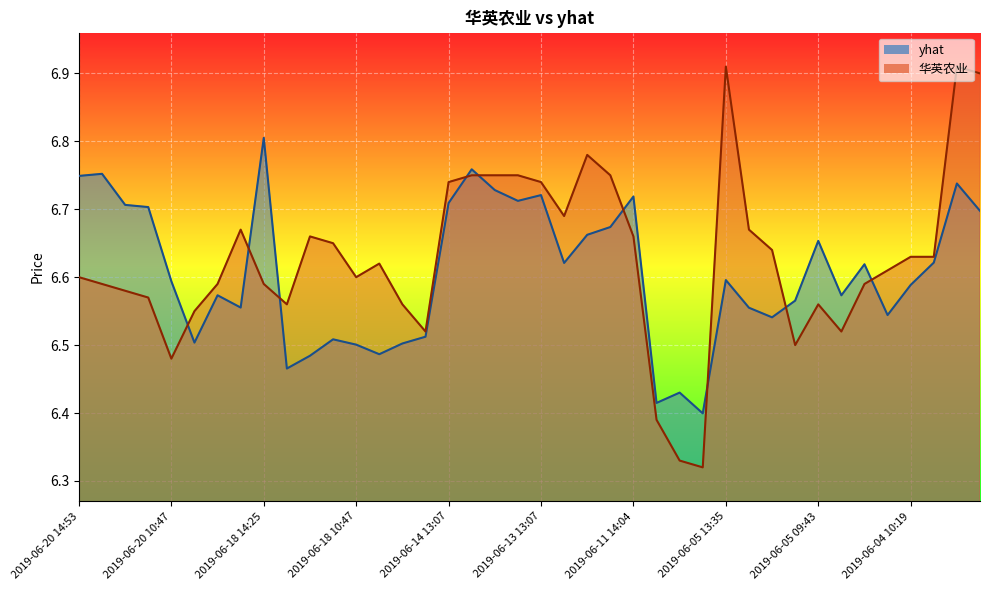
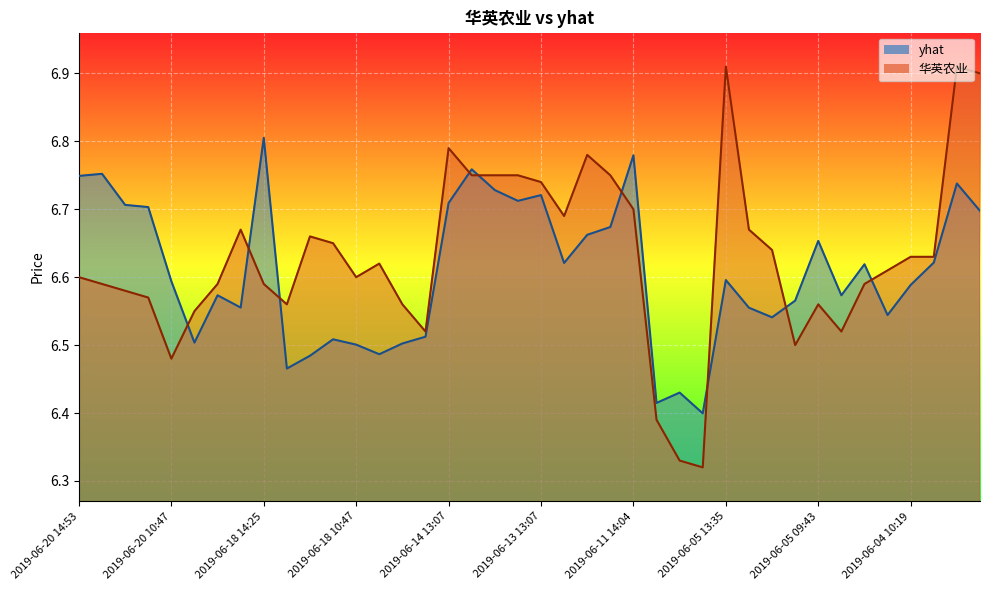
华英农业, 2019-06-14 13:07: 6.74 -> 6.79
yhat, 2019-06-11 14:04: 6.72 -> 6.78
华英农业, 2019-06-11 14:04: 6.66 -> 6.70
